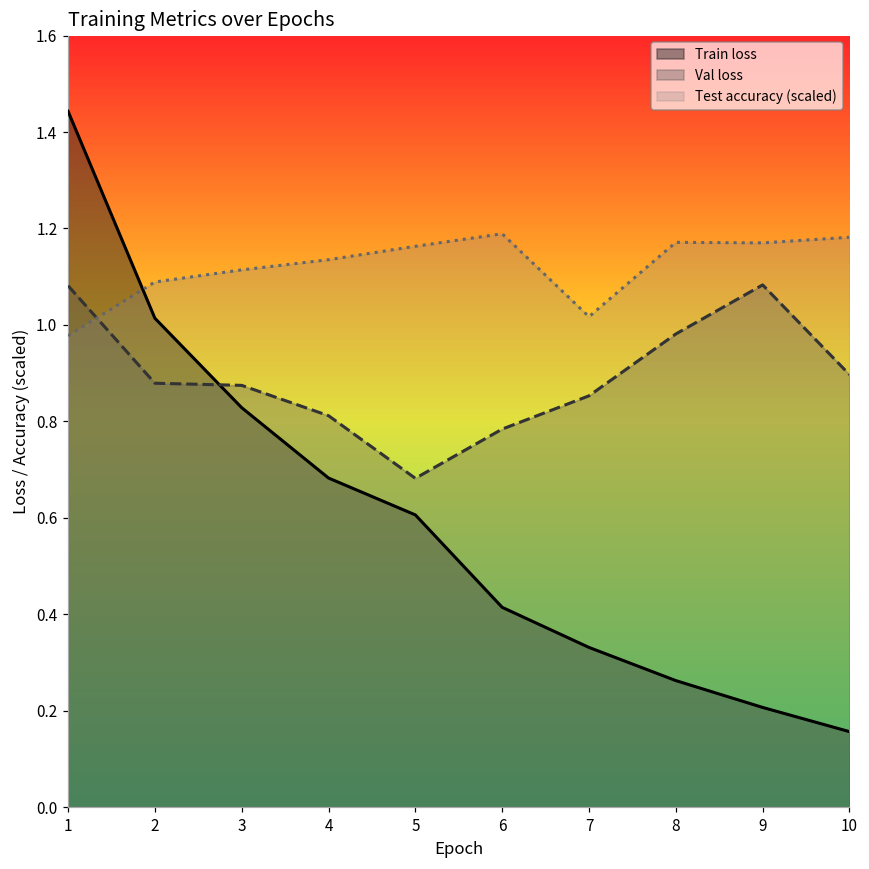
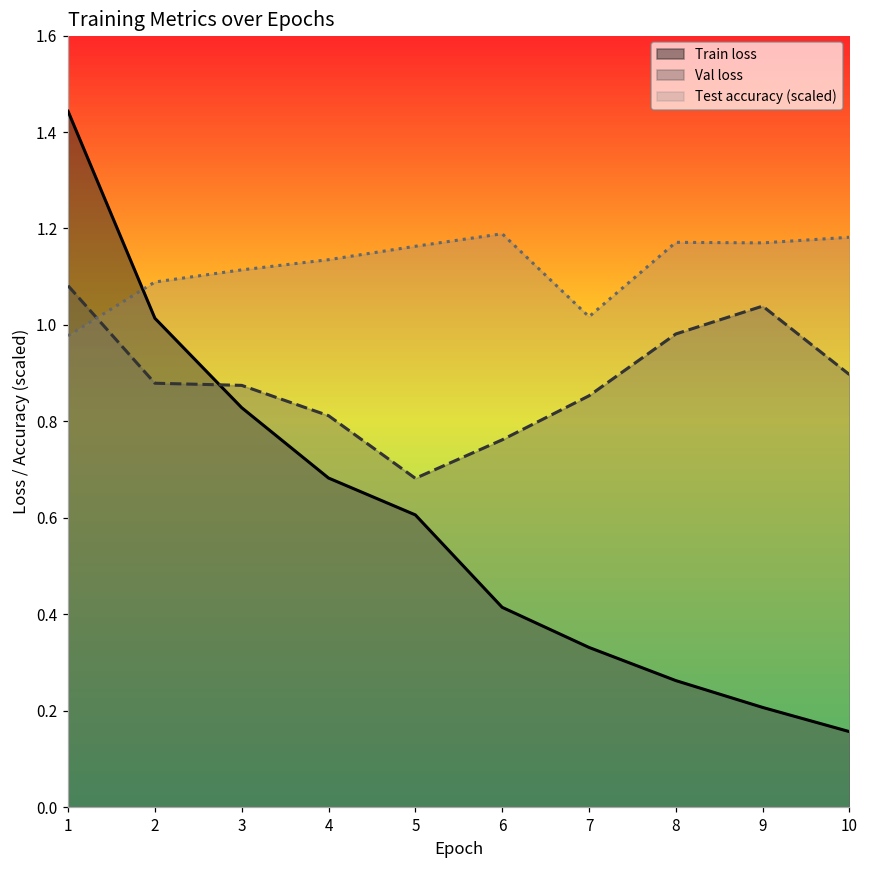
Val loss, 6: 0.78 -> 0.76
Val loss, 9: 1.08 -> 1.04
